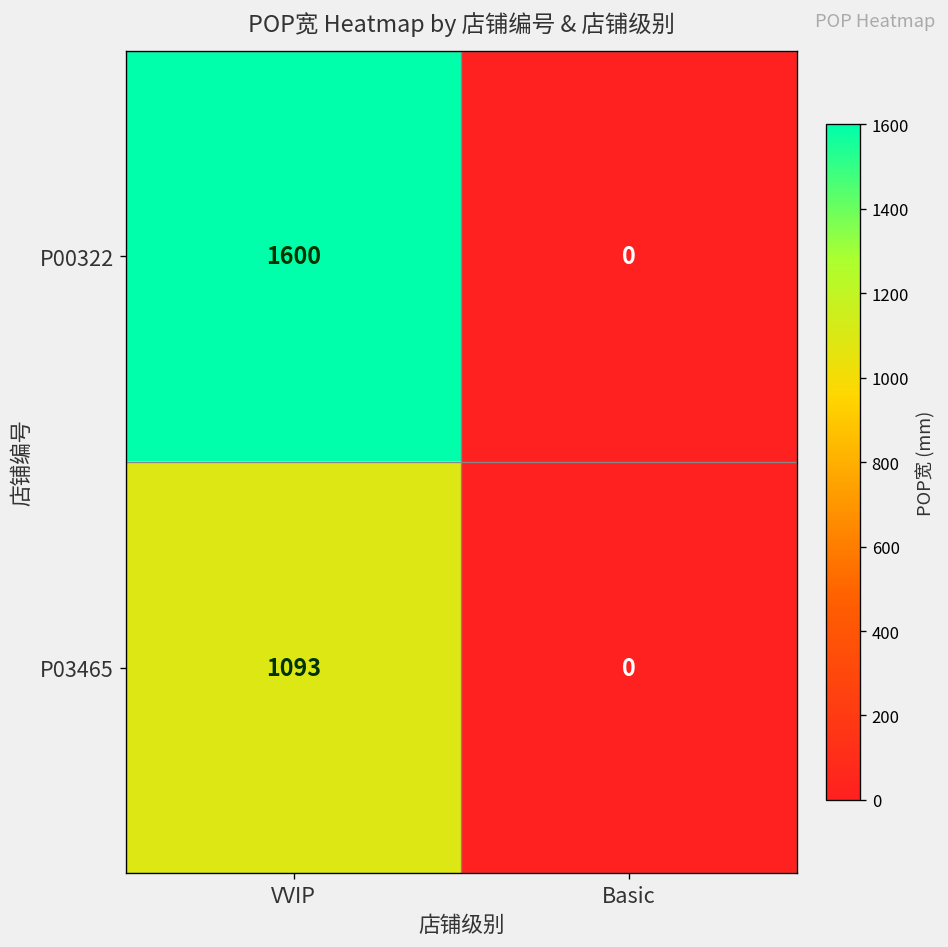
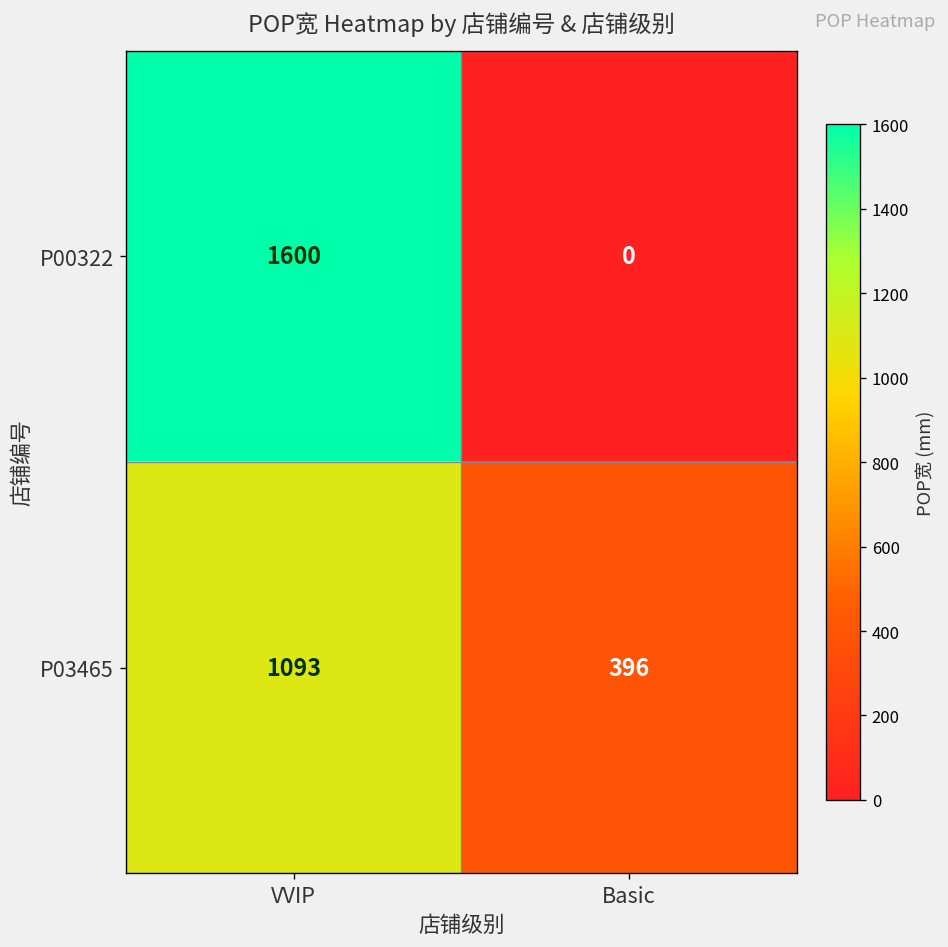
P03465, Basic: 0 -> 396
